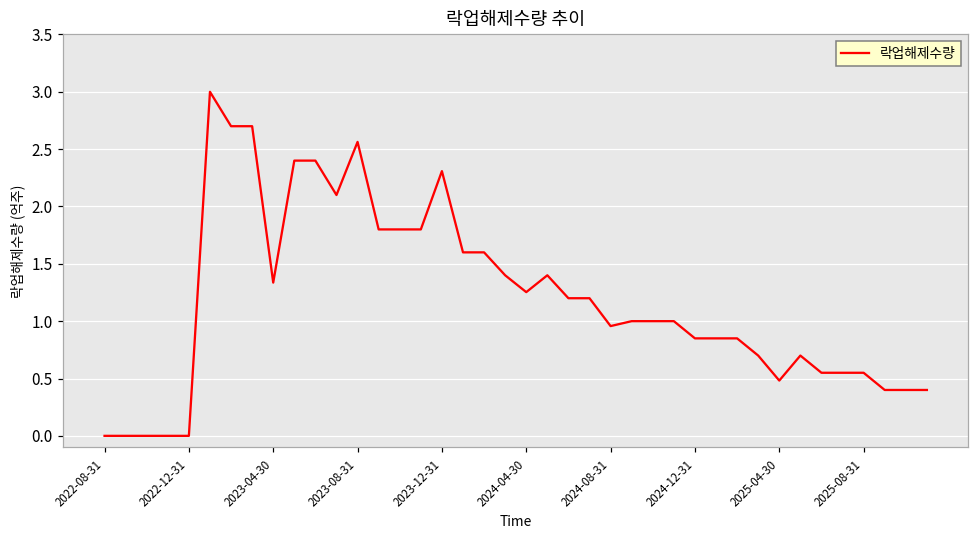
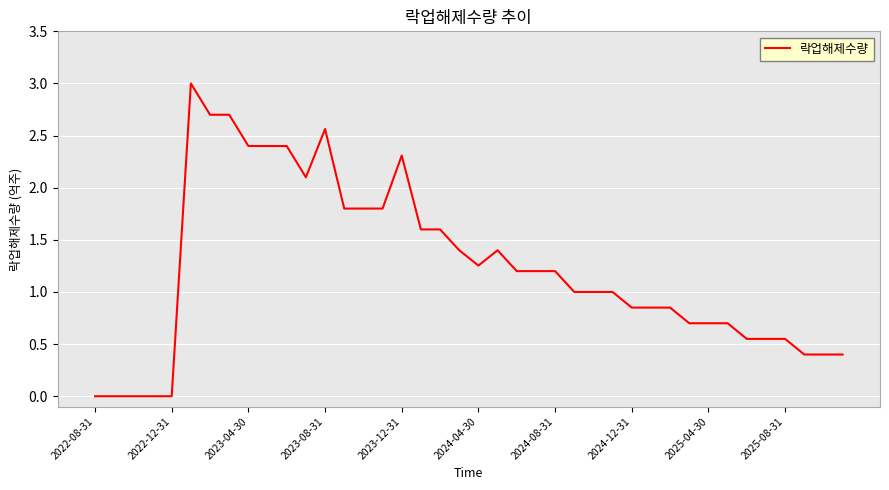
2023-04-30: 1.34 -> 2.40
2024-08-31: 0.96 -> 1.20
2025-04-30: 0.48 -> 0.70
